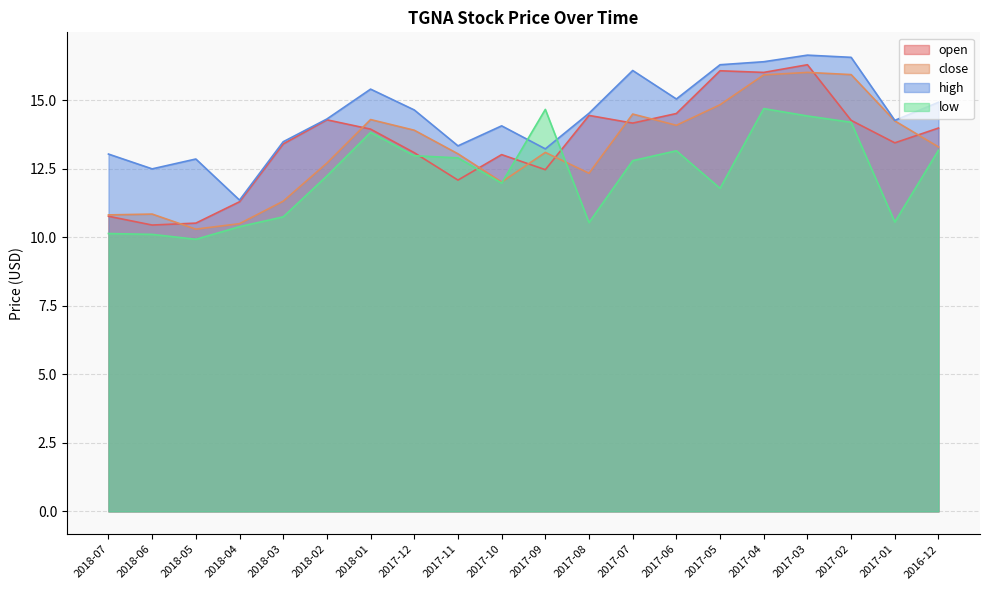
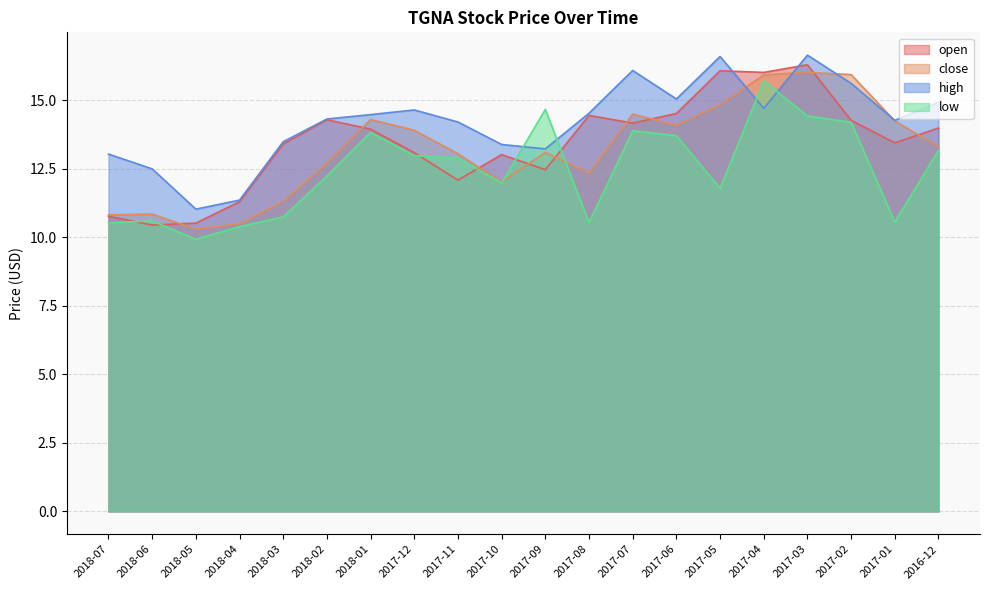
low, 2018-07: 10.1 -> 10.5
low, 2018-06: 10.1 -> 10.6
high, 2018-05: 12.9 -> 11.0
high, 2018-01: 15.4 -> 14.5
high, 2017-11: 13.3 -> 14.2
high, 2017-10: 14.1 -> 13.4
low, 2017-07: 12.8 -> 13.9
low, 2017-06: 13.2 -> 13.7
high, 2017-05: 16.3 -> 16.6
high, 2017-04: 16.4 -> 14.7
low, 2017-04: 14.7 -> 15.7
high, 2017-02: 16.6 -> 15.6
